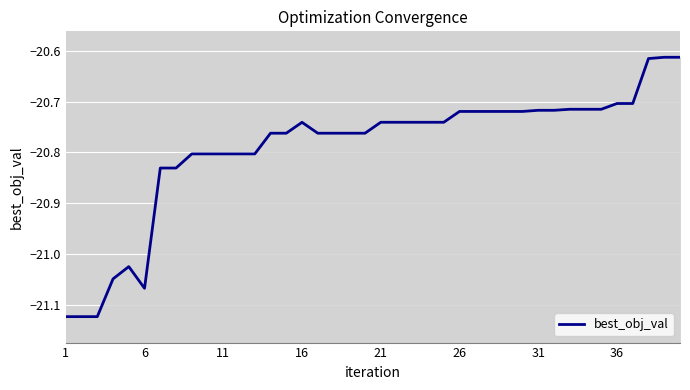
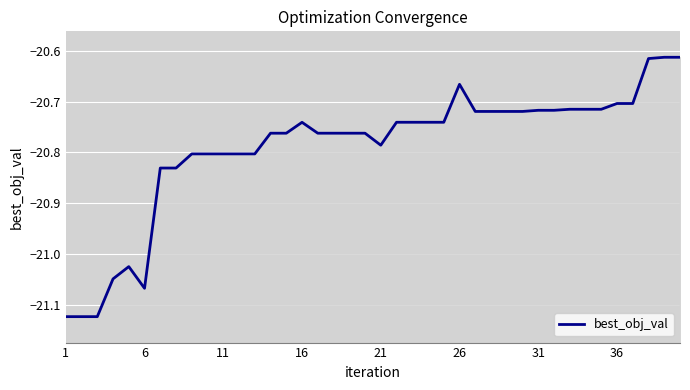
21: -20.74 -> -20.79
26: -20.72 -> -20.67
